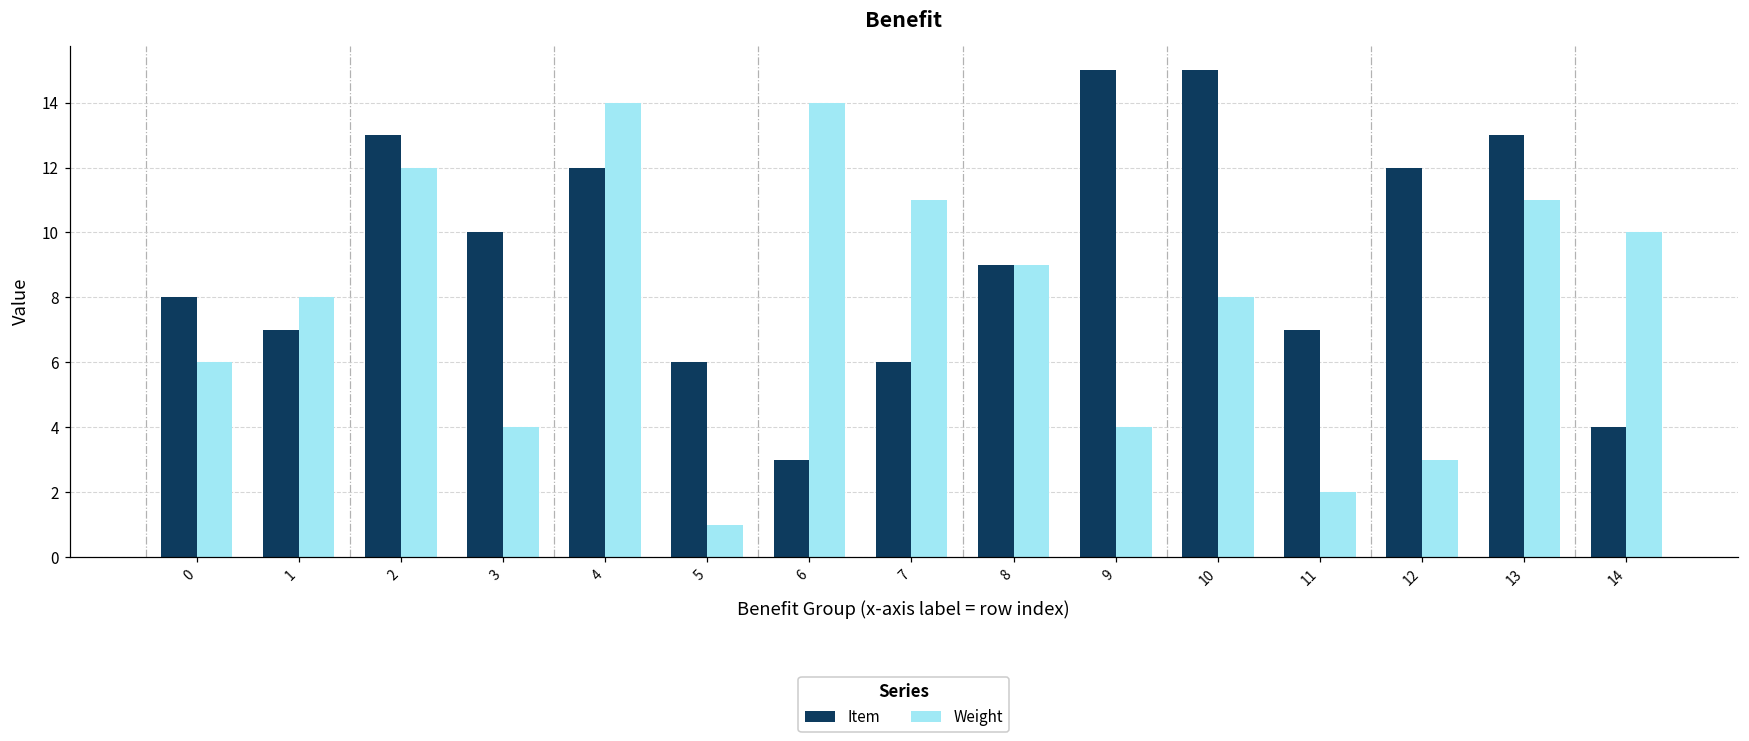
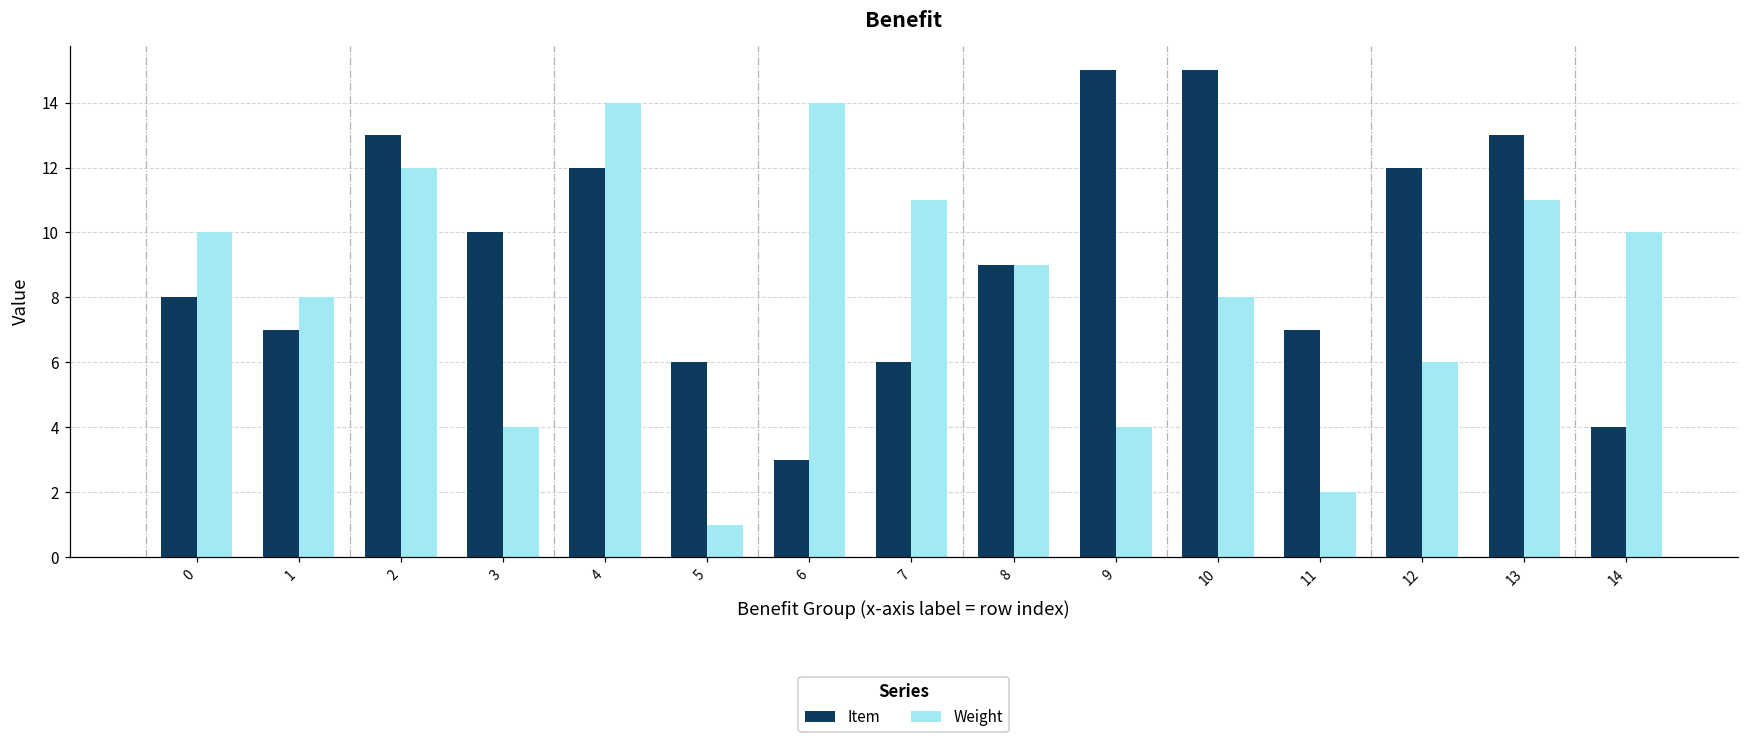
Weight, 0: 6 -> 10
Weight, 12: 3 -> 6
